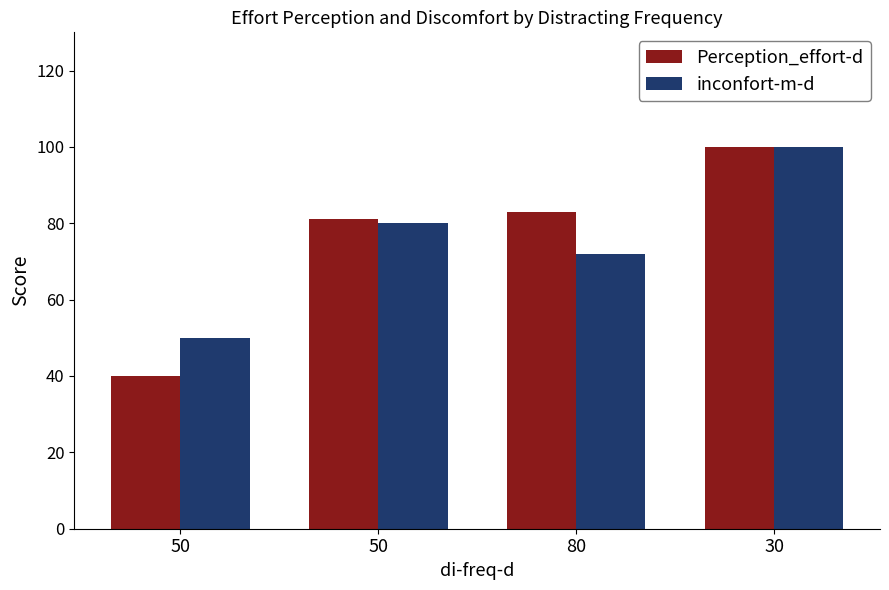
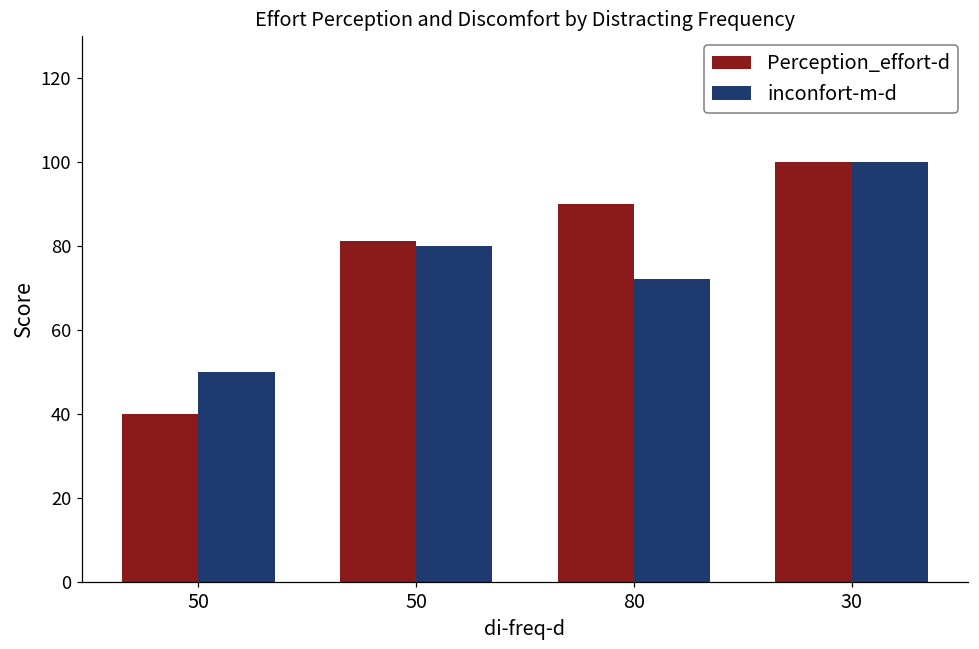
Perception_effort-d, 80: 83 -> 90
